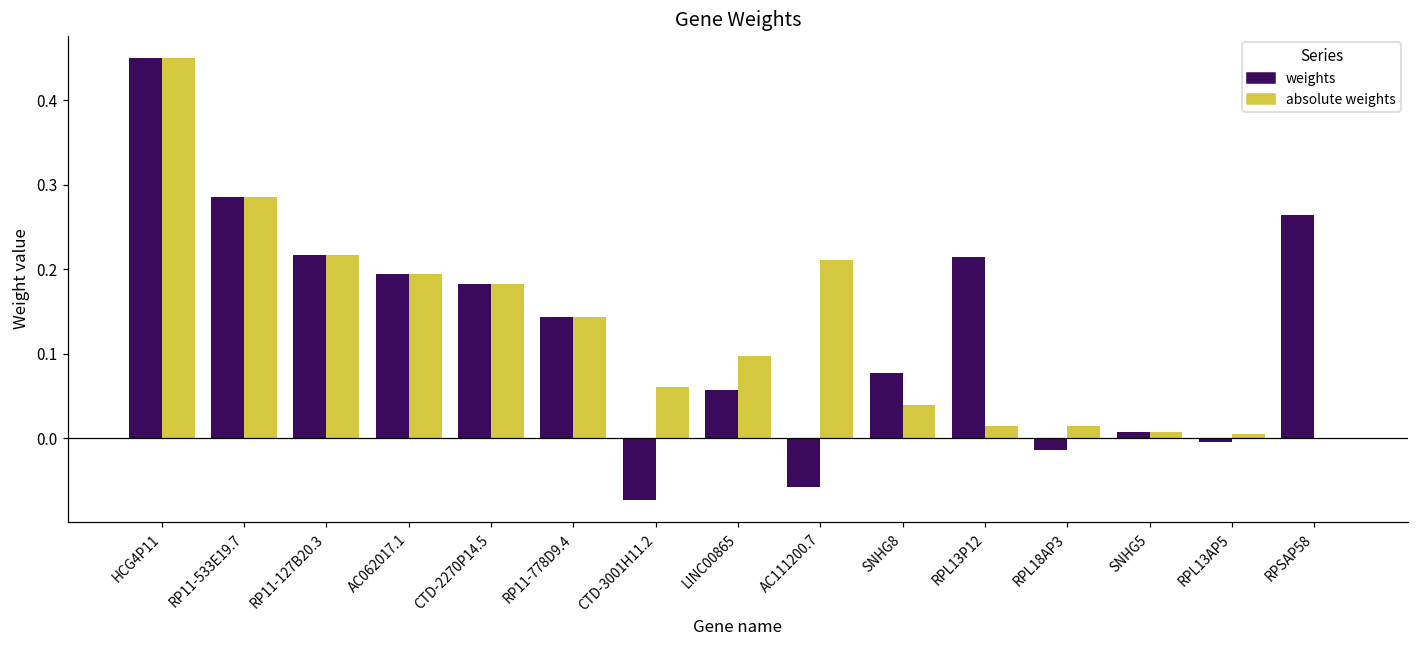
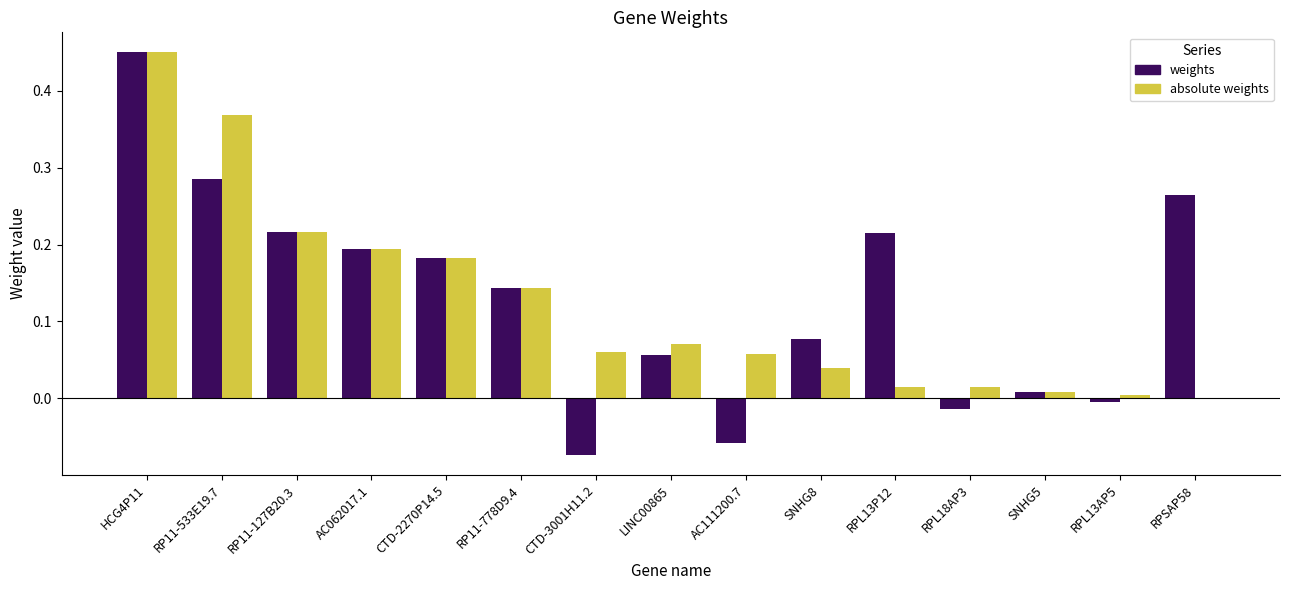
absolute weights, RP11-533E19.7: 0.28 -> 0.37
absolute weights, LINC00865: 0.10 -> 0.07
absolute weights, AC111200.7: 0.21 -> 0.06
